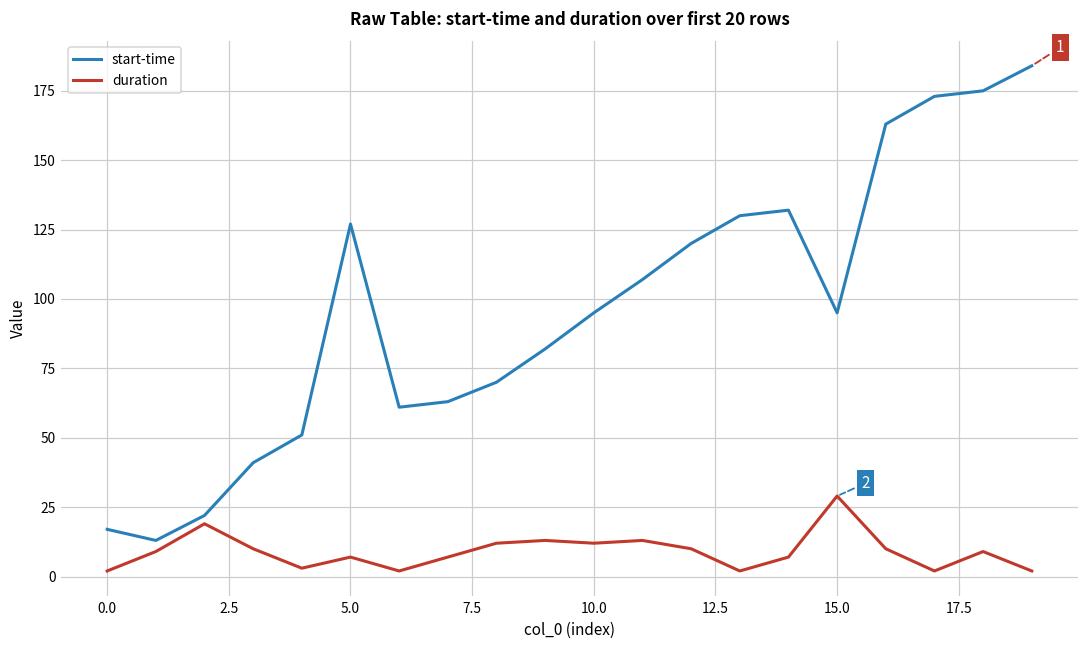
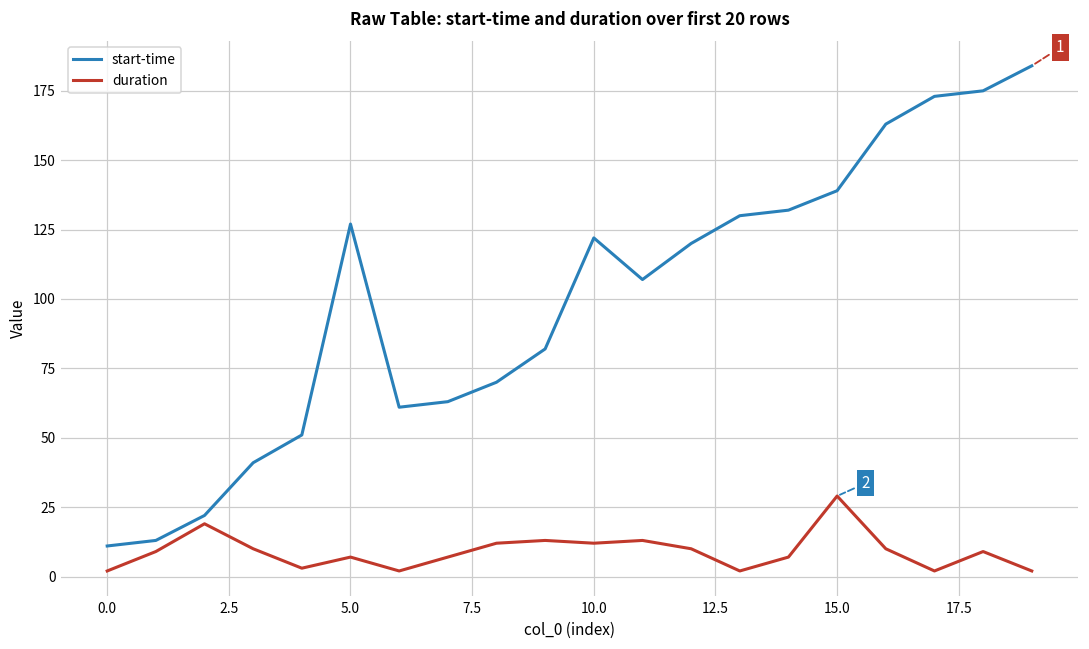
start-time, 0.0: 17 -> 11
start-time, 10.0: 95 -> 122
start-time, 15.0: 95 -> 139
